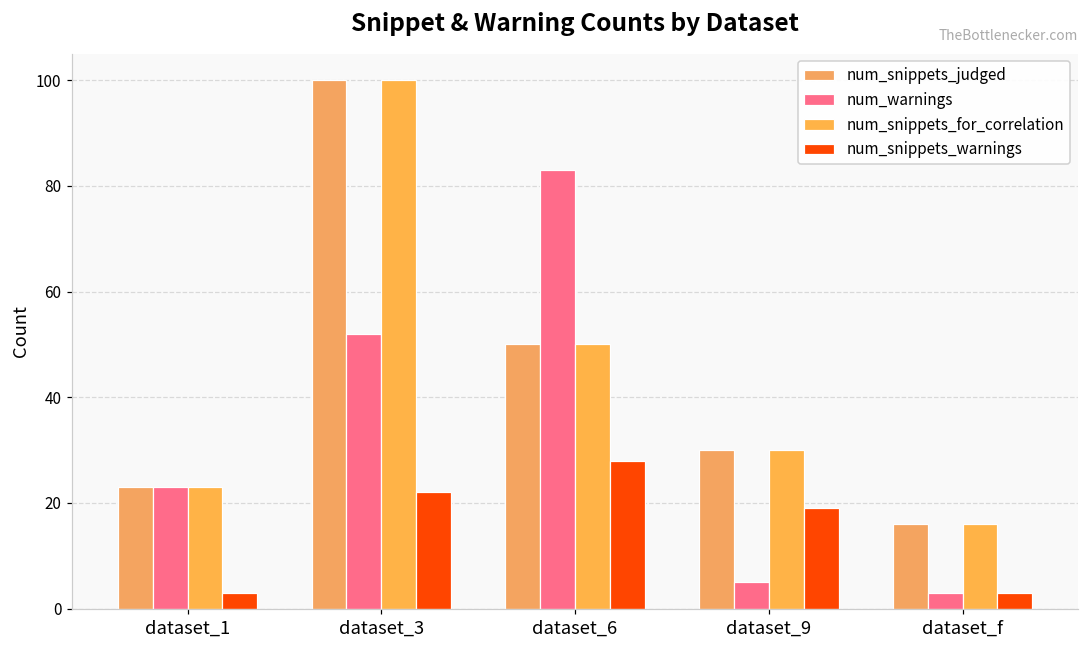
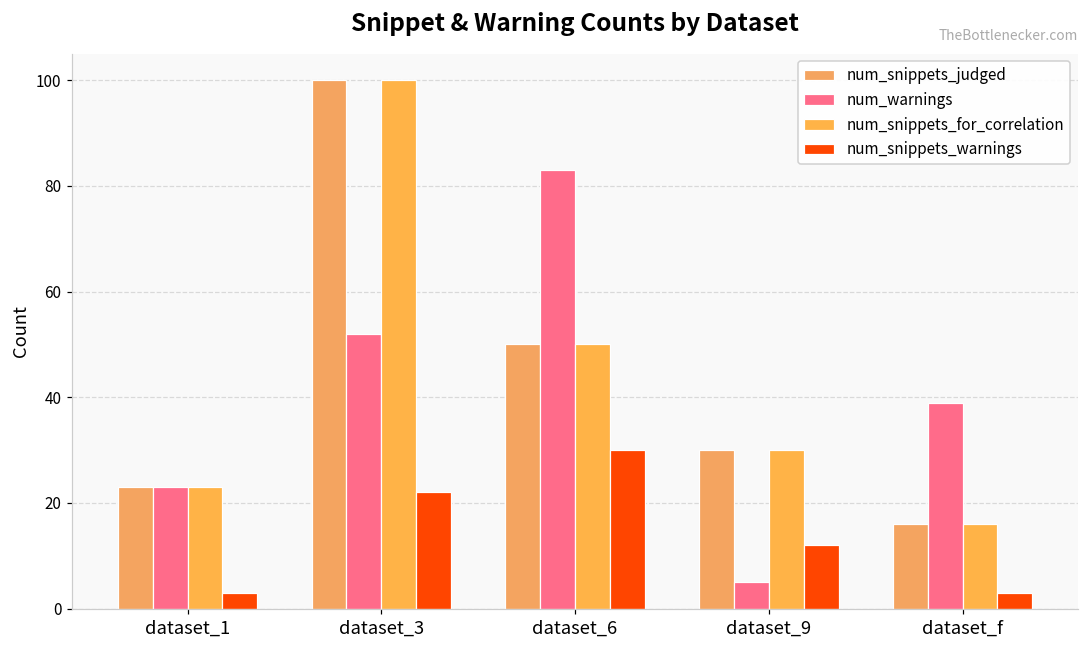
num_snippets_warnings, dataset_6: 28 -> 30
num_snippets_warnings, dataset_9: 19 -> 12
num_warnings, dataset_f: 3 -> 39
